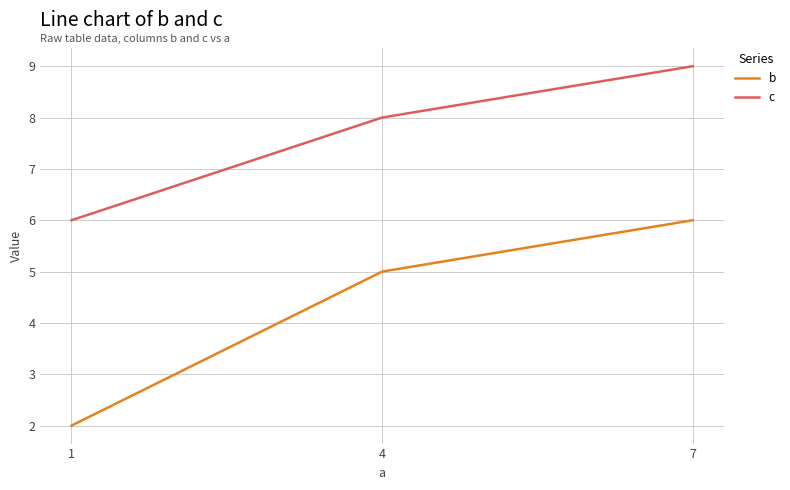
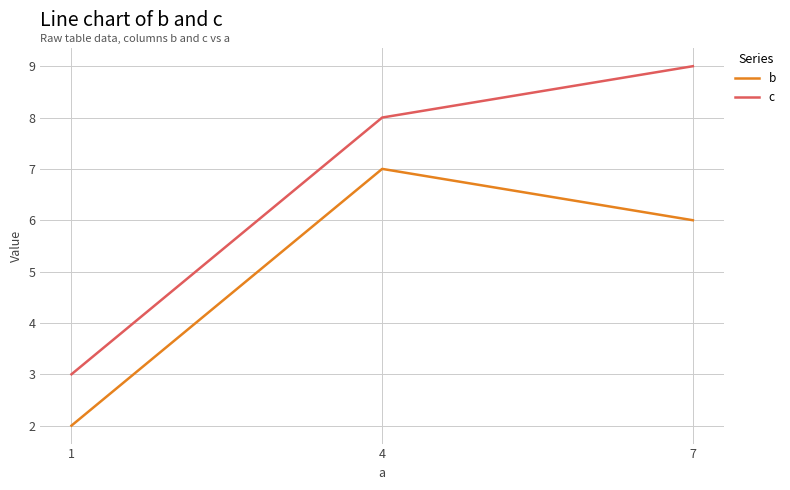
c, 1: 6 -> 3
b, 4: 5 -> 7
